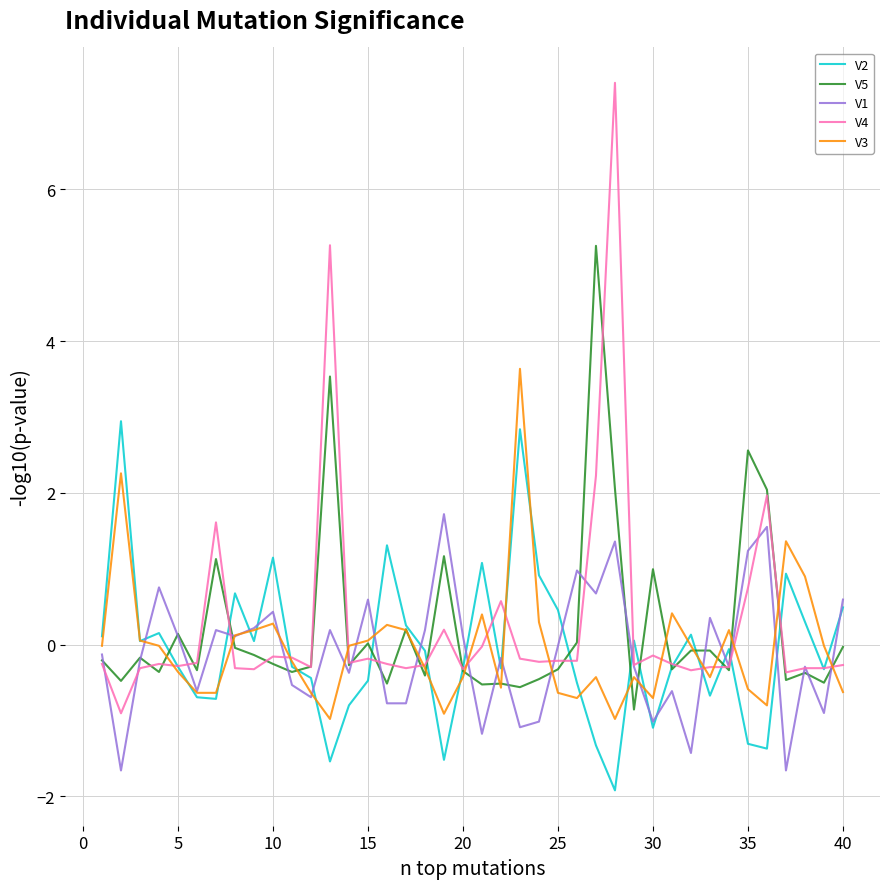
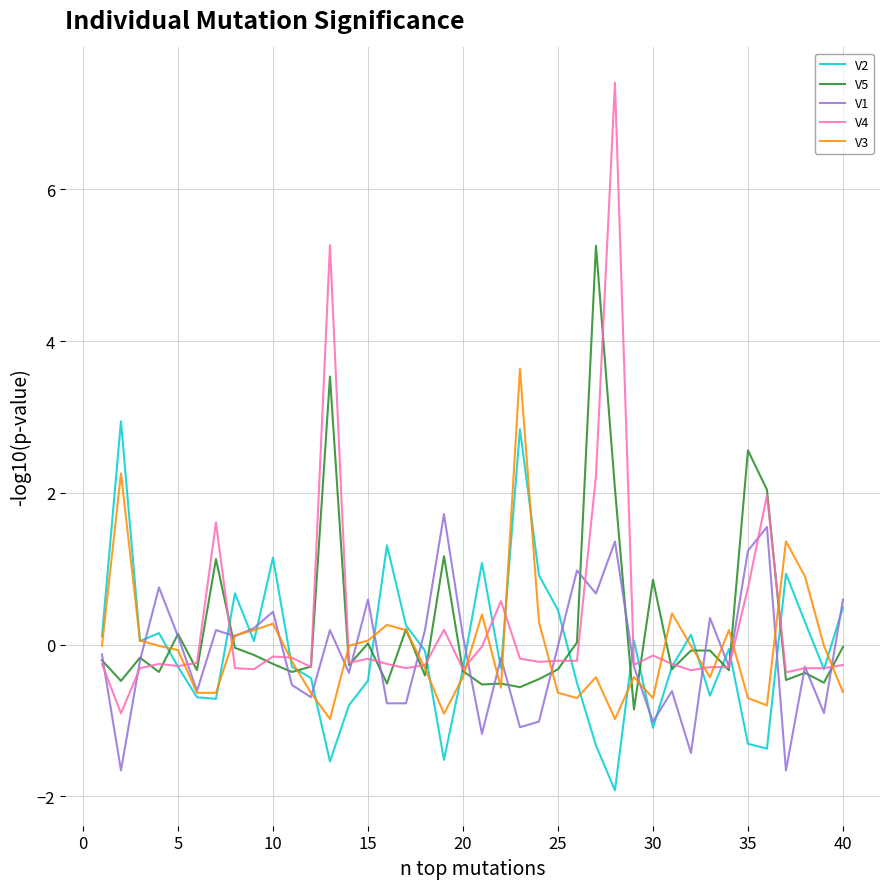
V3, 5: -0.4 -> -0.1
V5, 30: 1.0 -> 0.9
V3, 35: -0.6 -> -0.7
